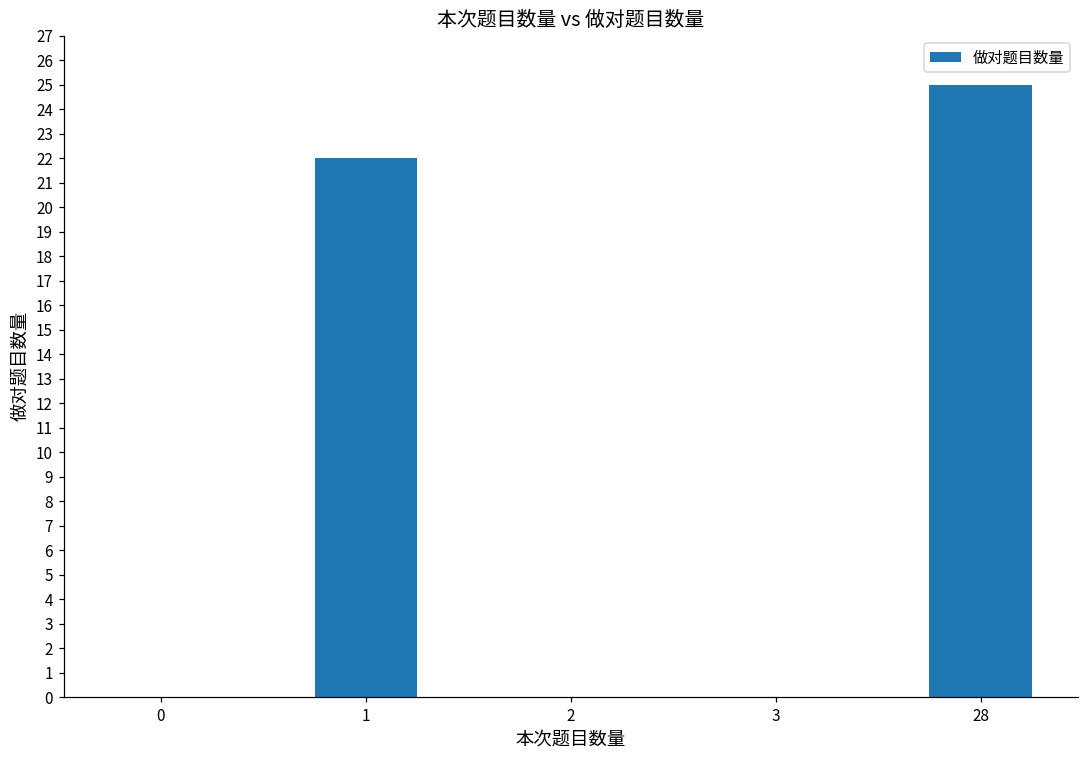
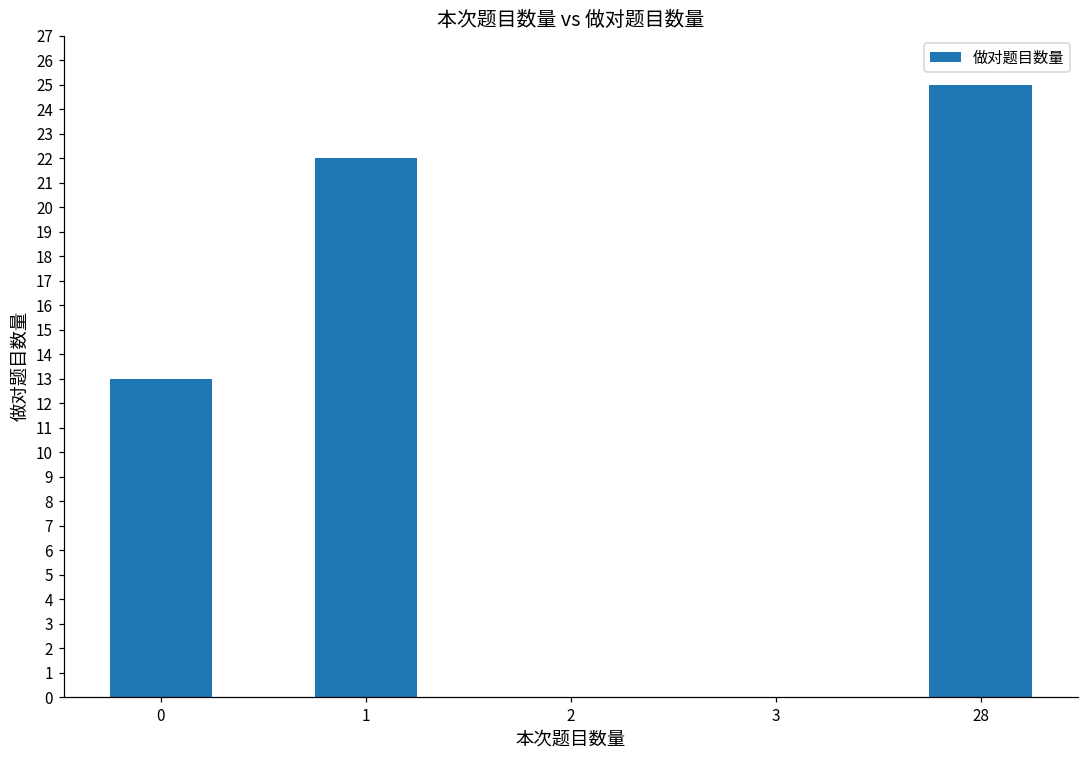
0: 0 -> 13
